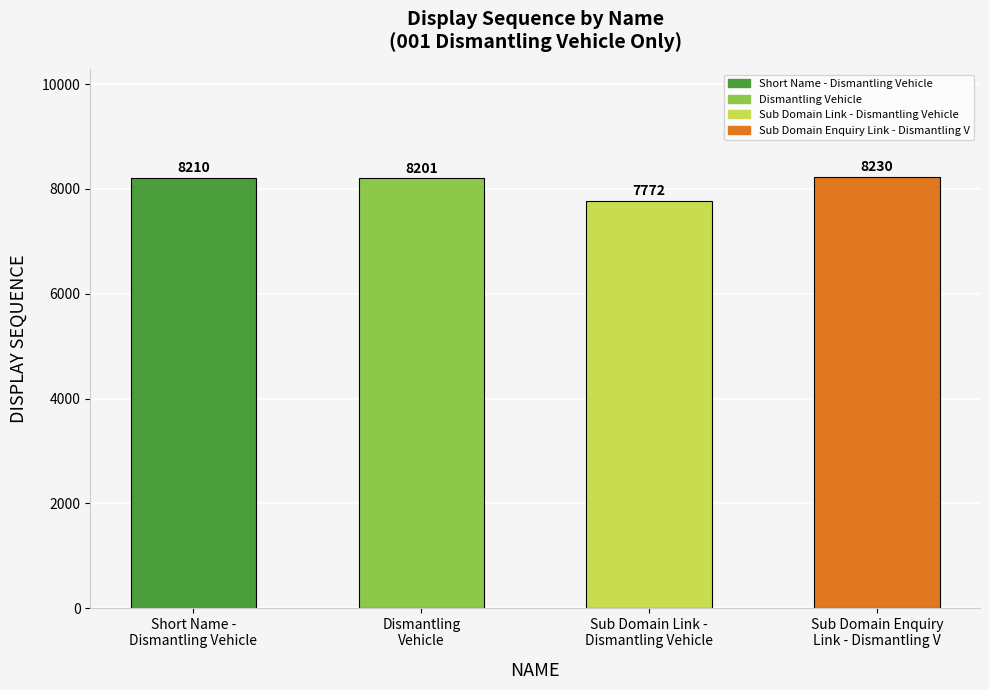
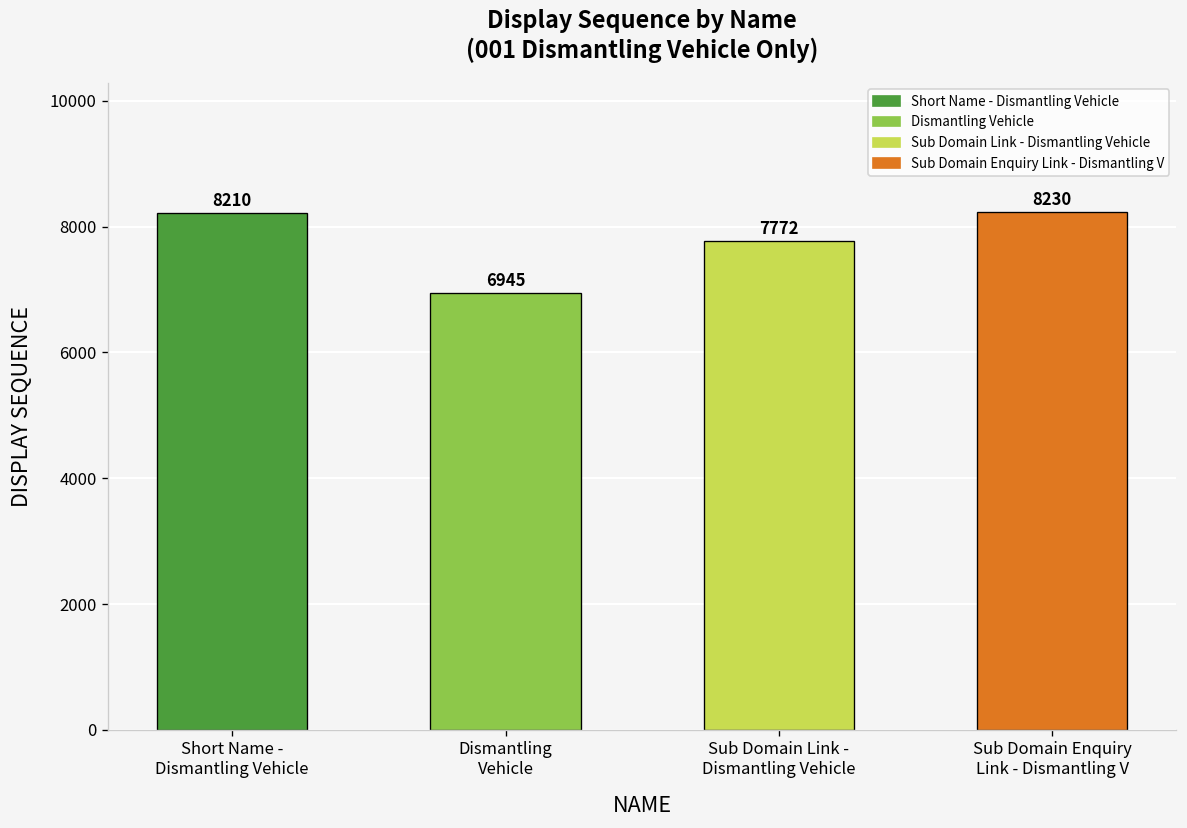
Dismantling Vehicle: 8201 -> 6945
